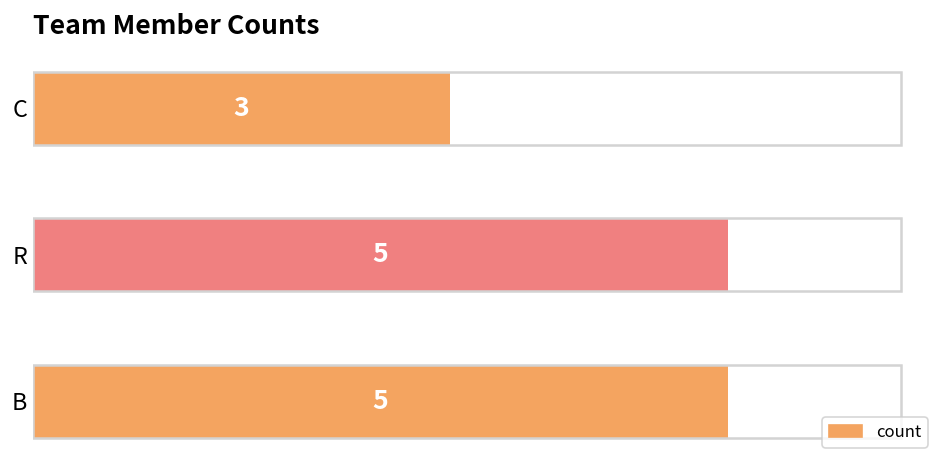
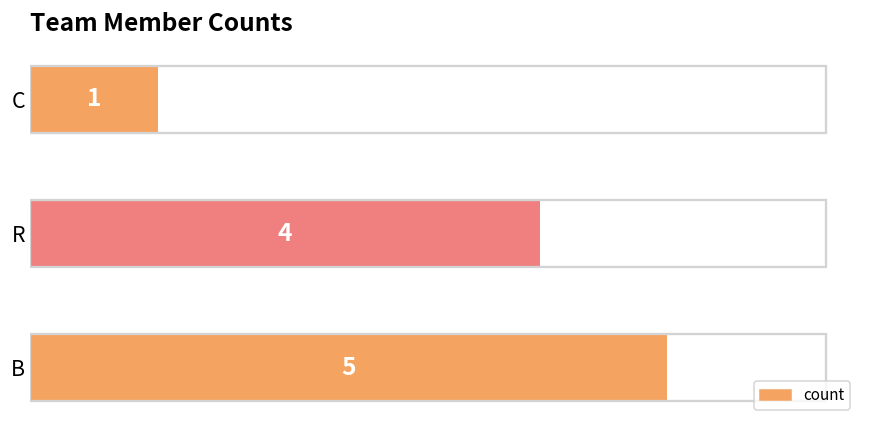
C: 3 -> 1
R: 5 -> 4
